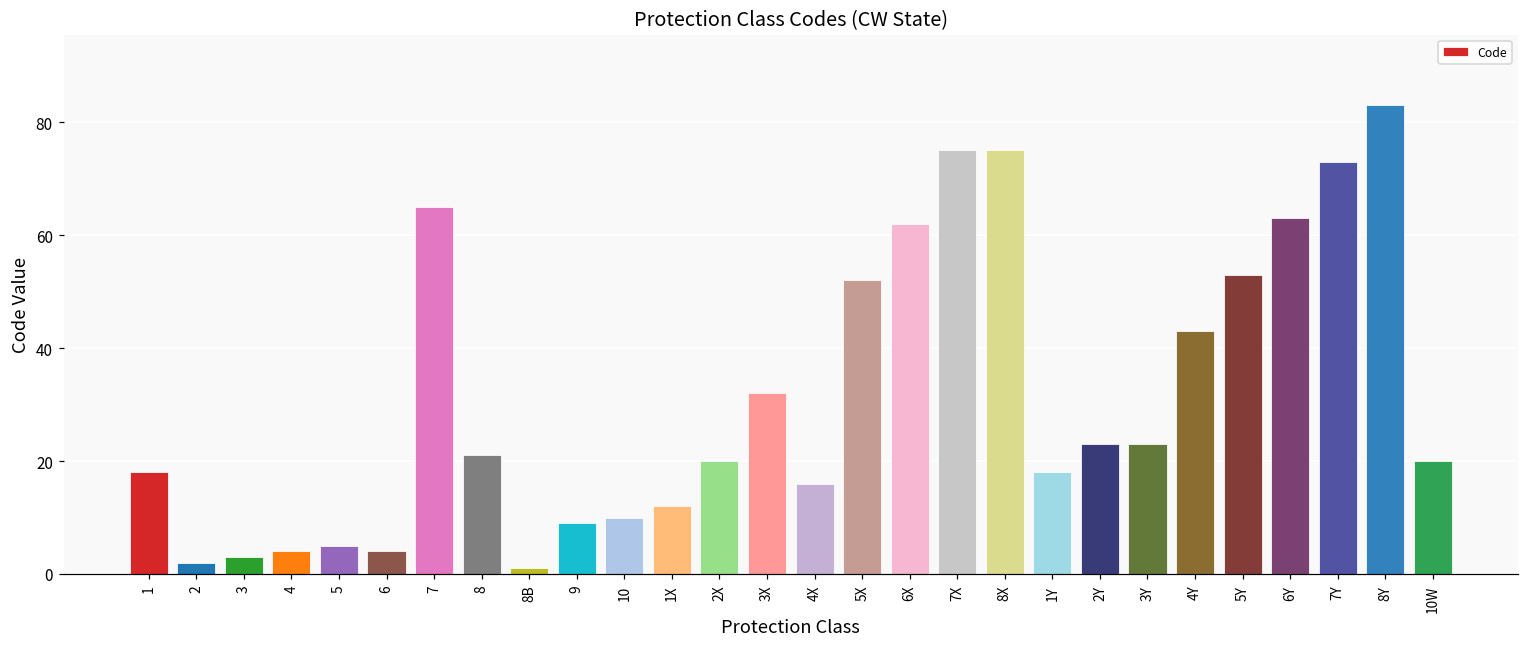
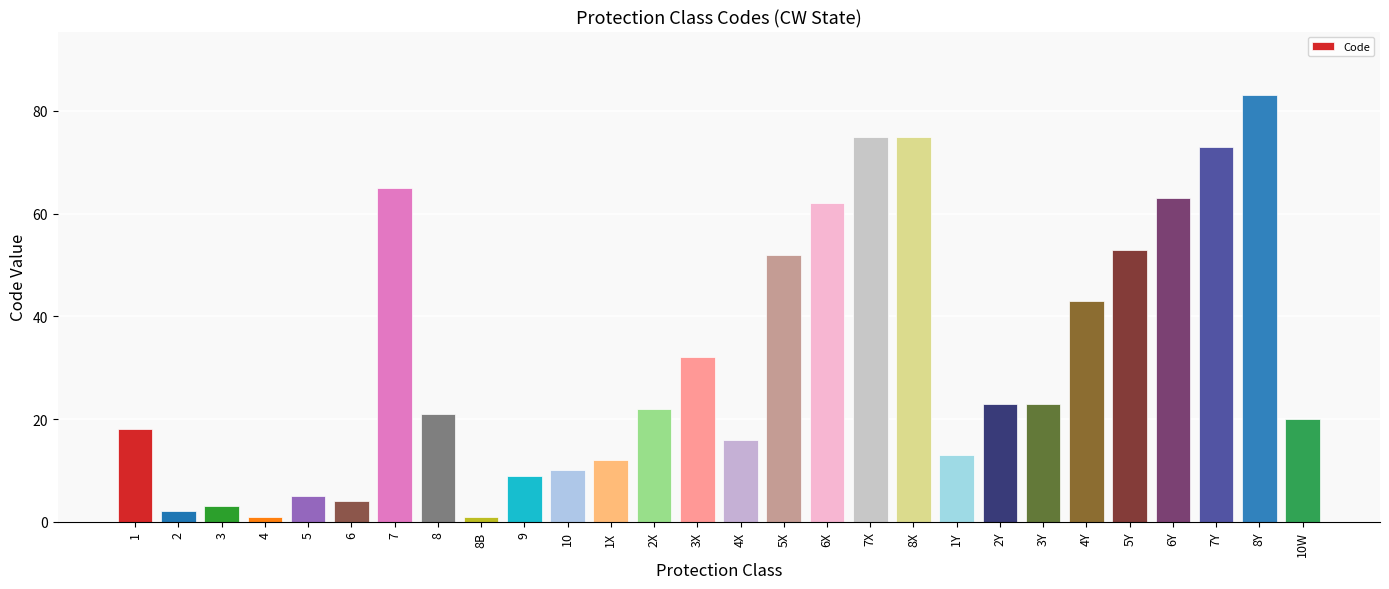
4: 4 -> 1
2X: 20 -> 22
1Y: 18 -> 13
